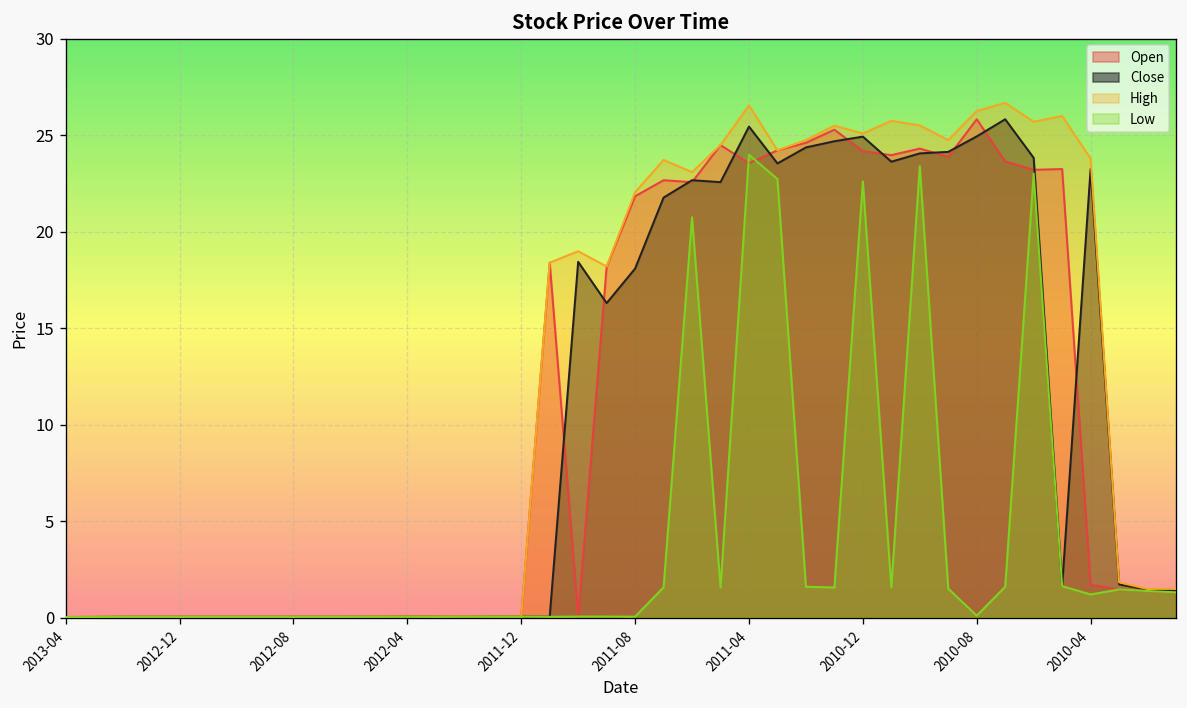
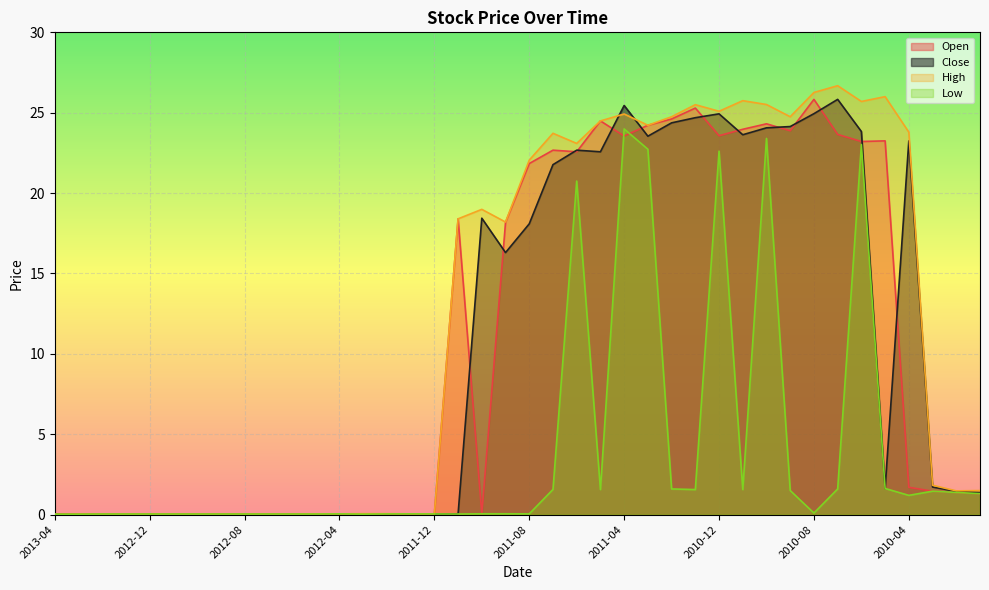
High, 2011-04: 26.6 -> 24.9
Open, 2010-12: 24.2 -> 23.6
